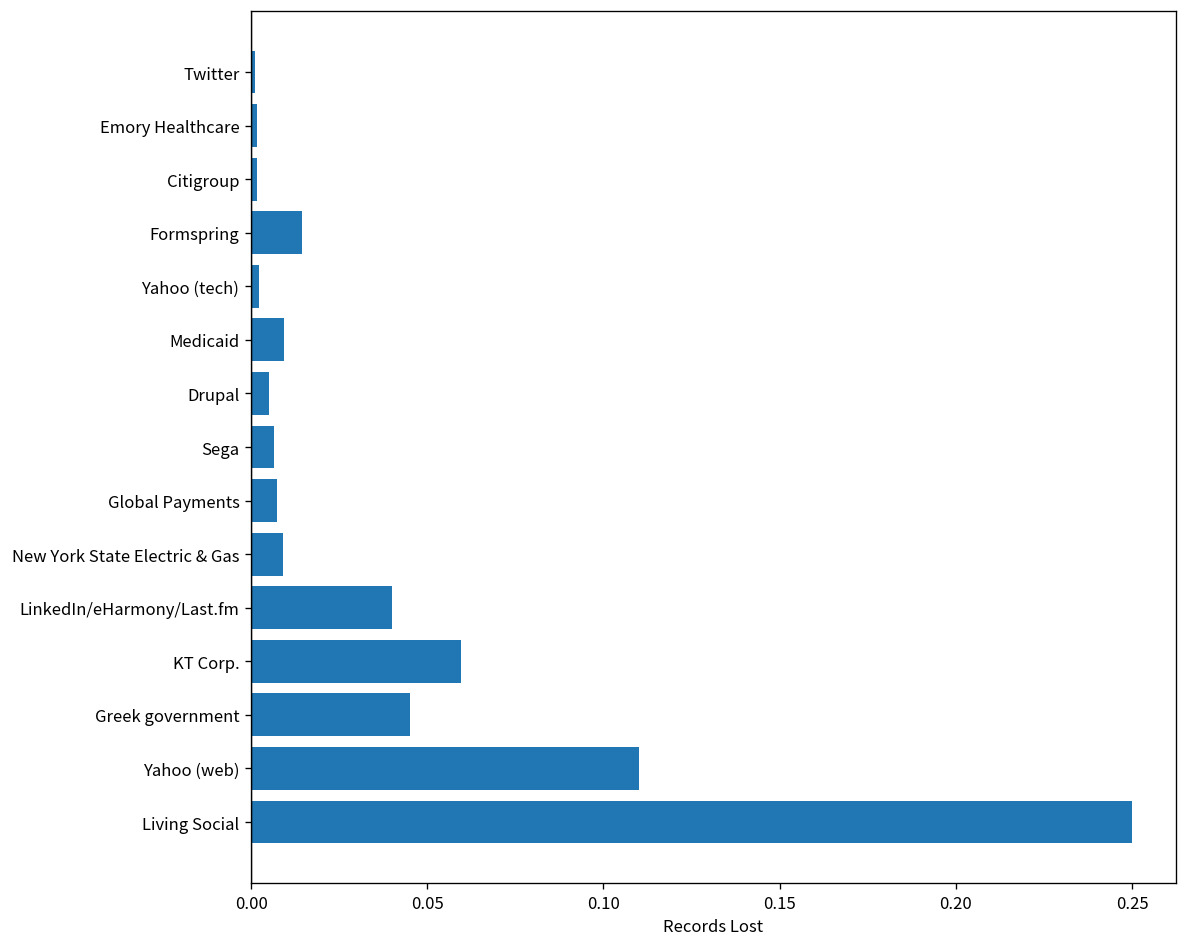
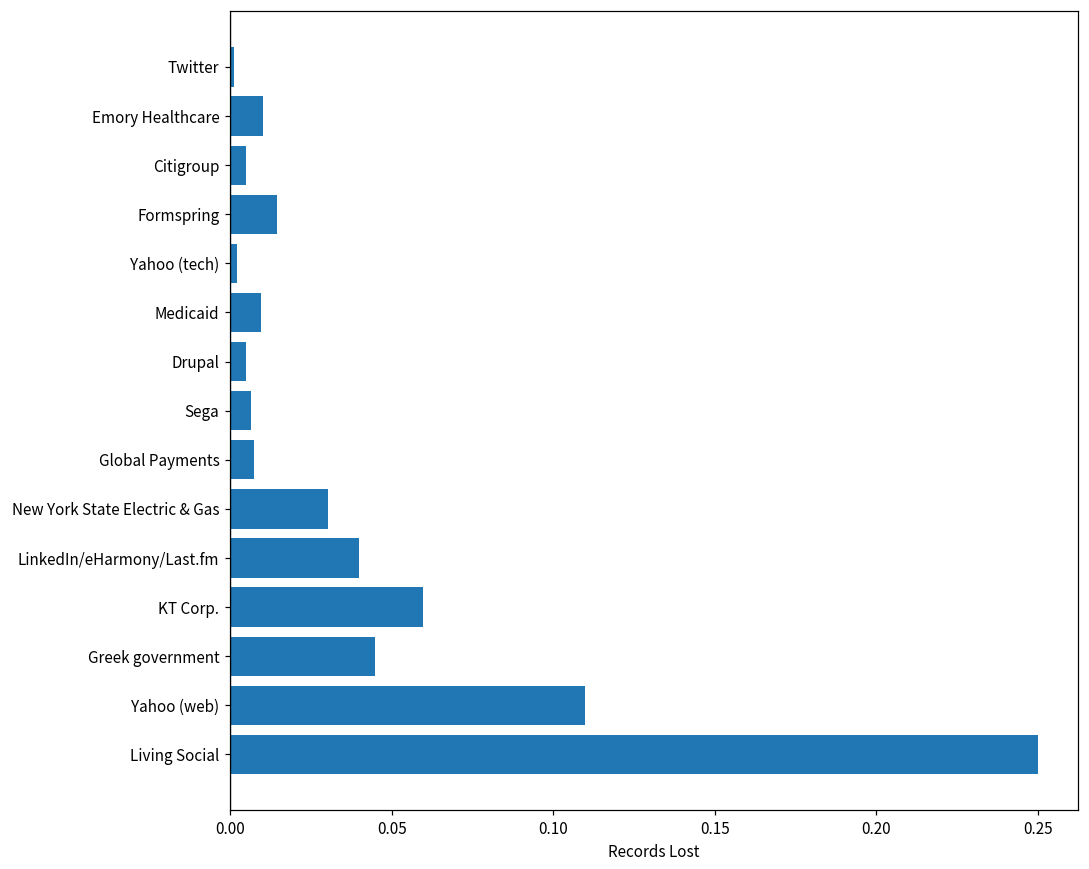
Emory Healthcare: 0.002 -> 0.010
Citigroup: 0.002 -> 0.005
New York State Electric & Gas: 0.009 -> 0.030
